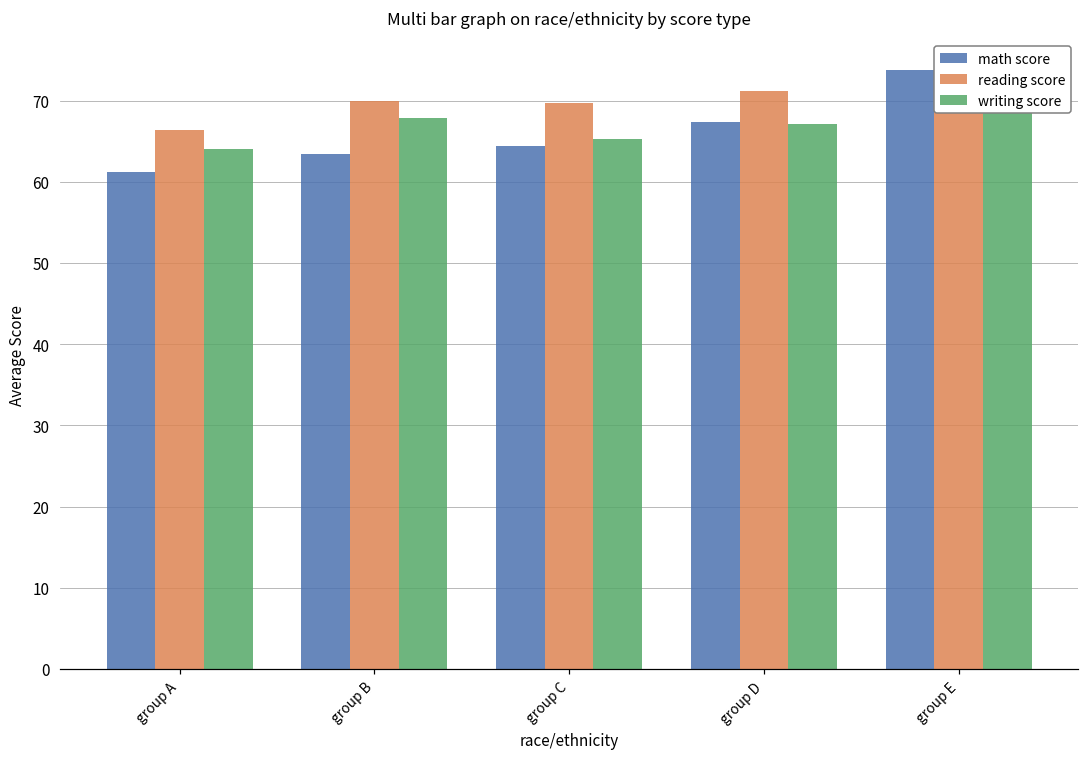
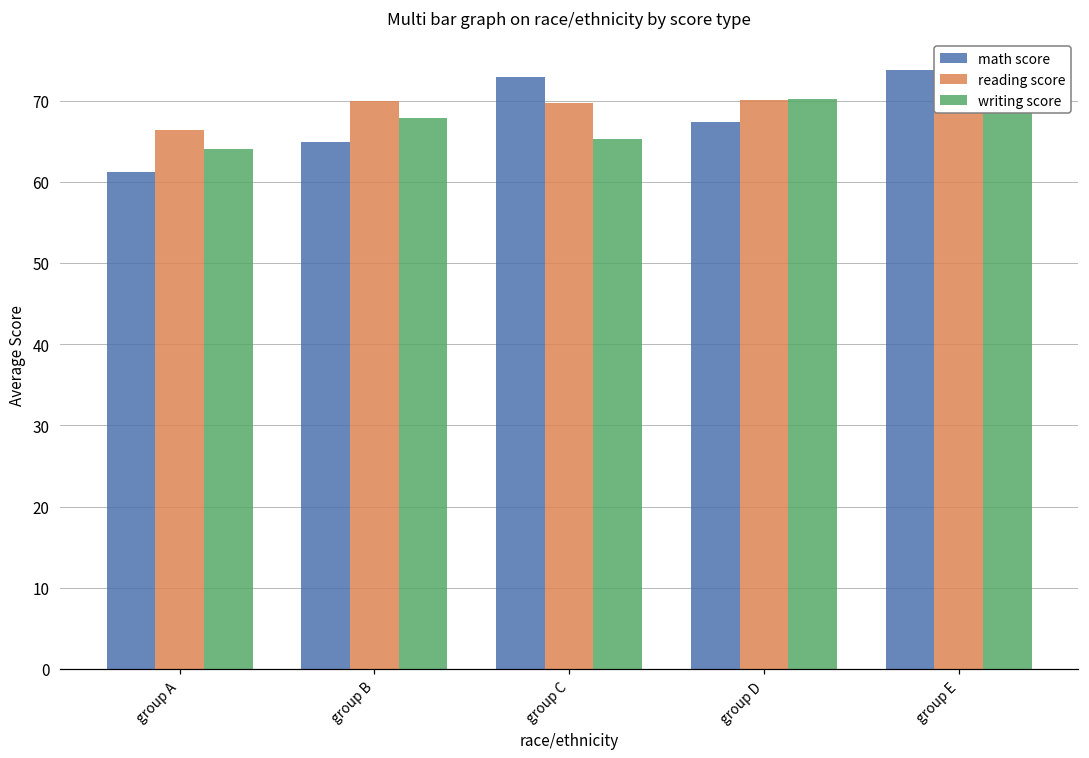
math score, group B: 63 -> 65
math score, group C: 64 -> 73
reading score, group D: 71 -> 70
writing score, group D: 67 -> 70
